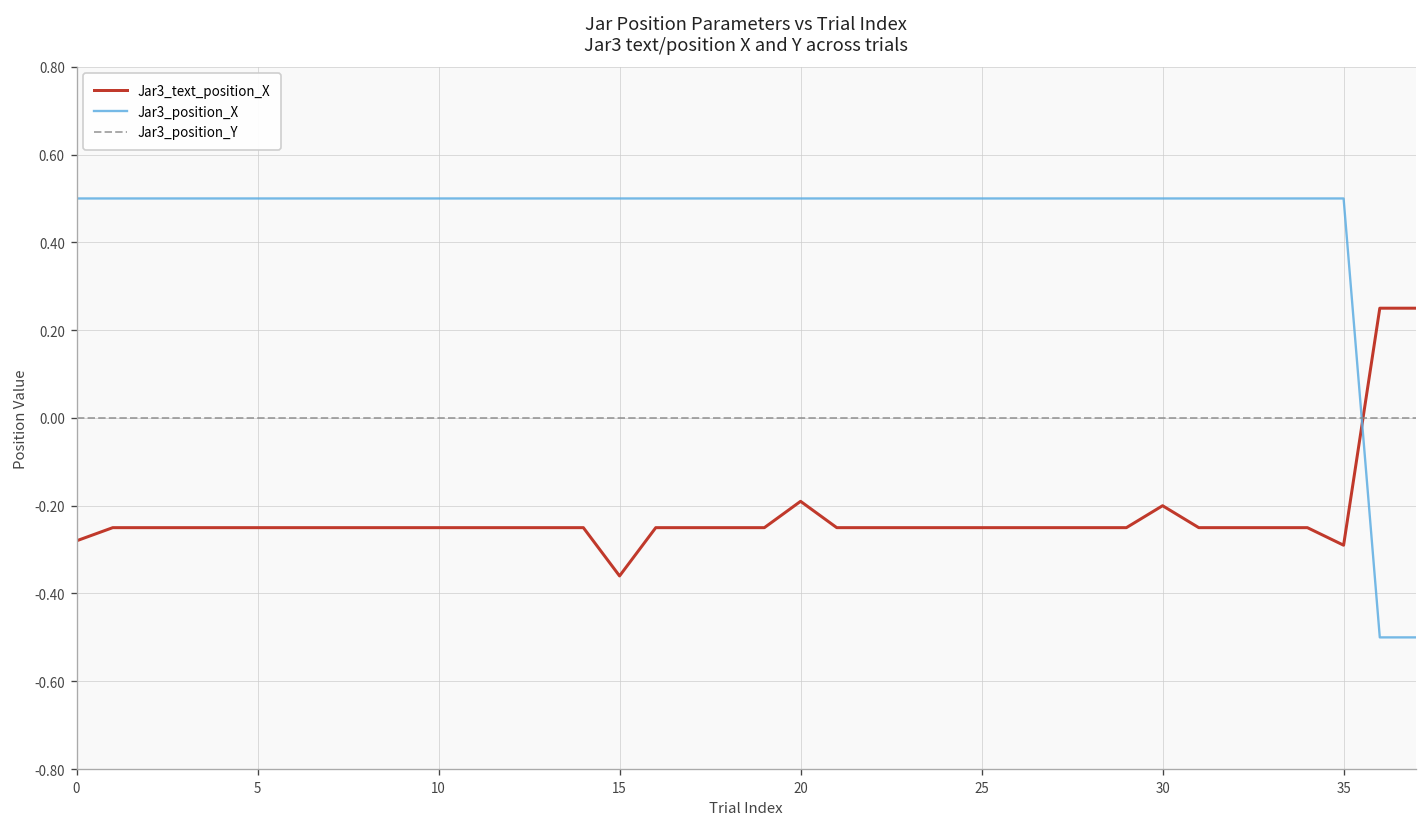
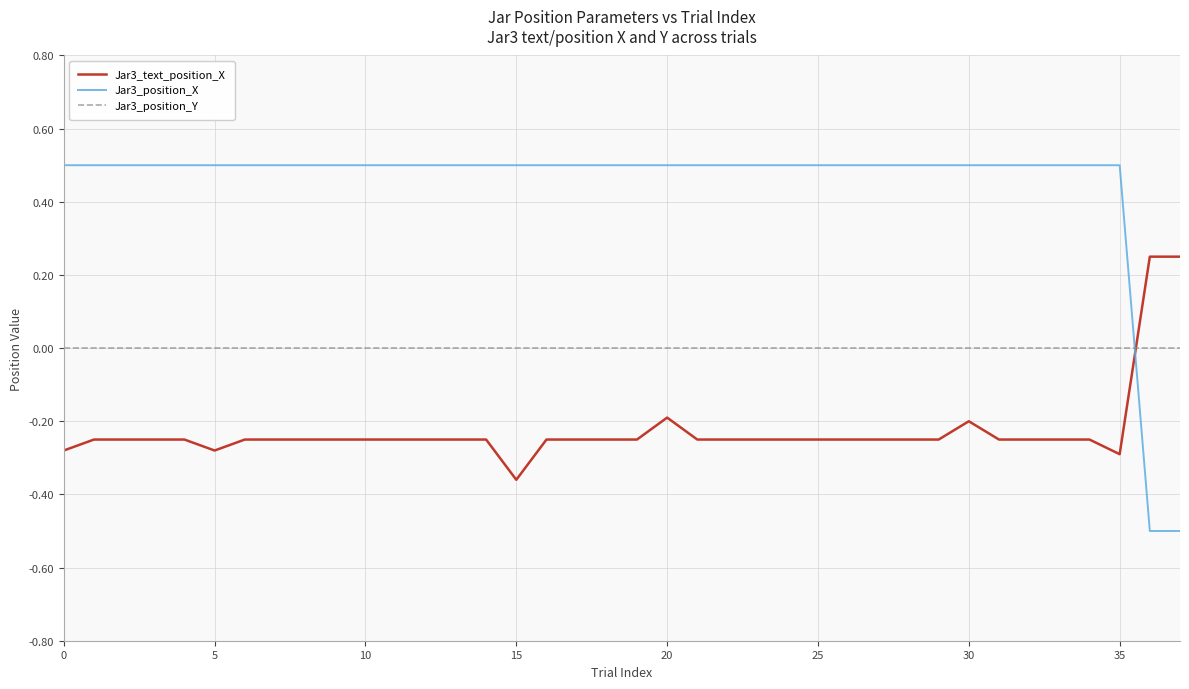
Jar3_text_position_X, 5: -0.25 -> -0.28
